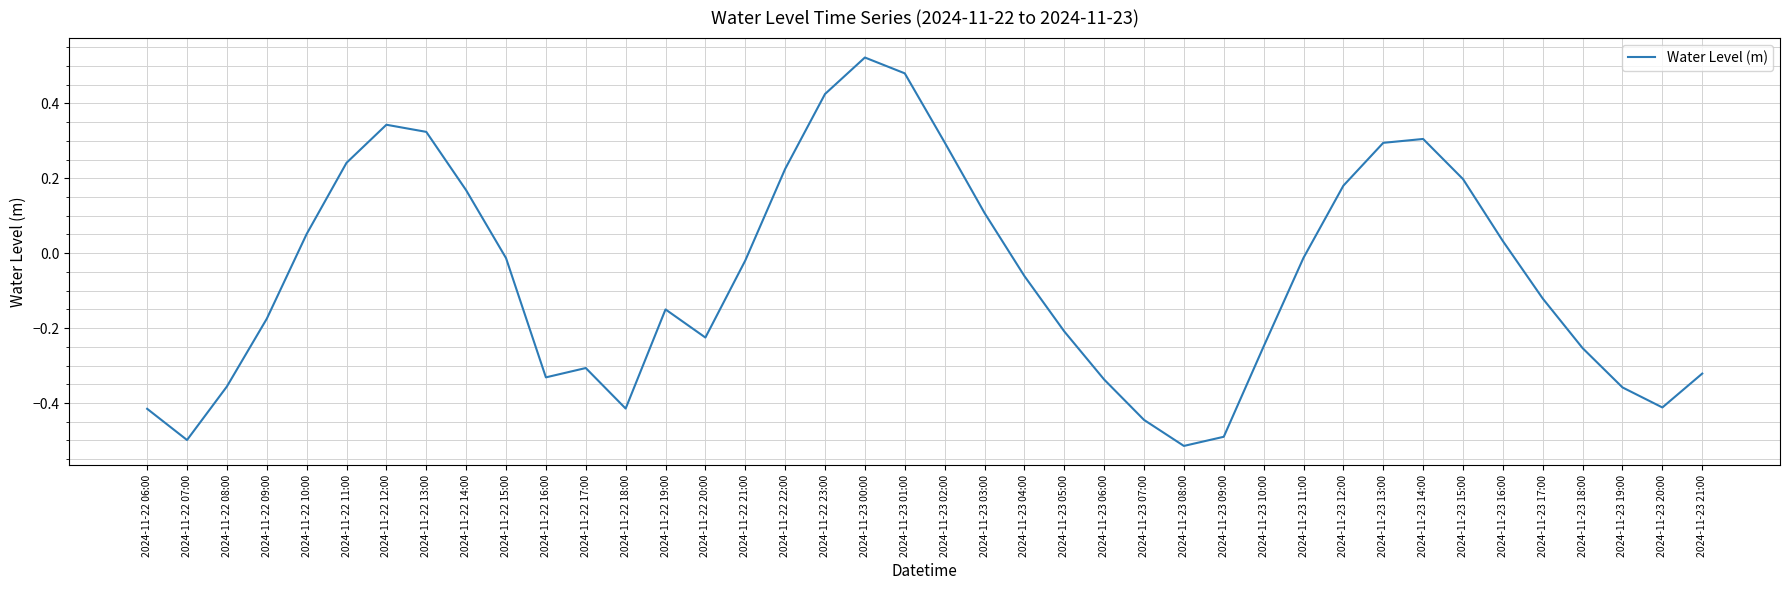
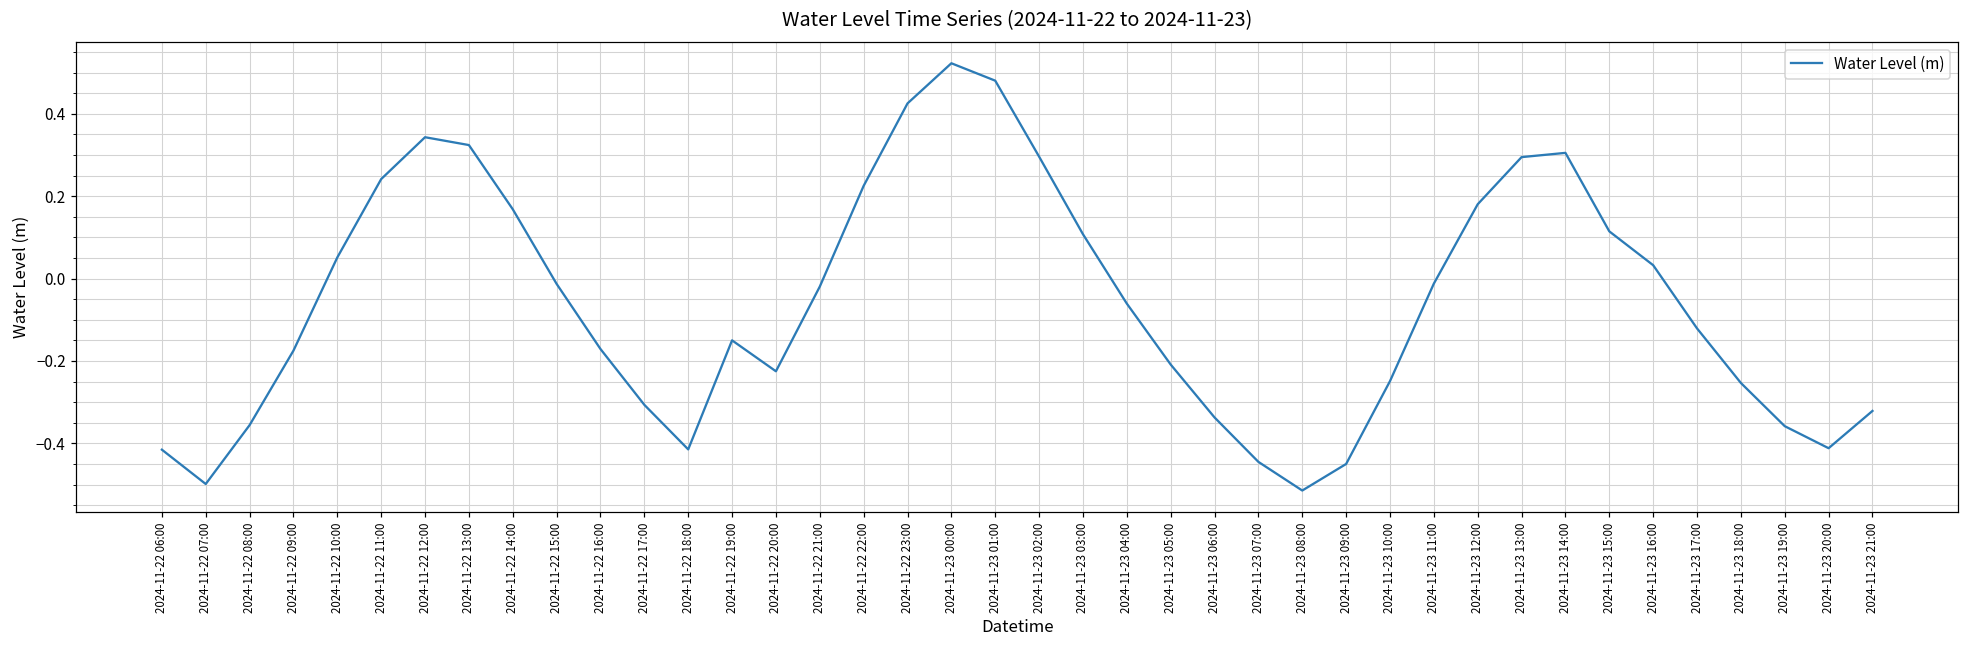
2024-11-22 16:00: -0.33 -> -0.17
2024-11-23 09:00: -0.49 -> -0.45
2024-11-23 15:00: 0.20 -> 0.11
